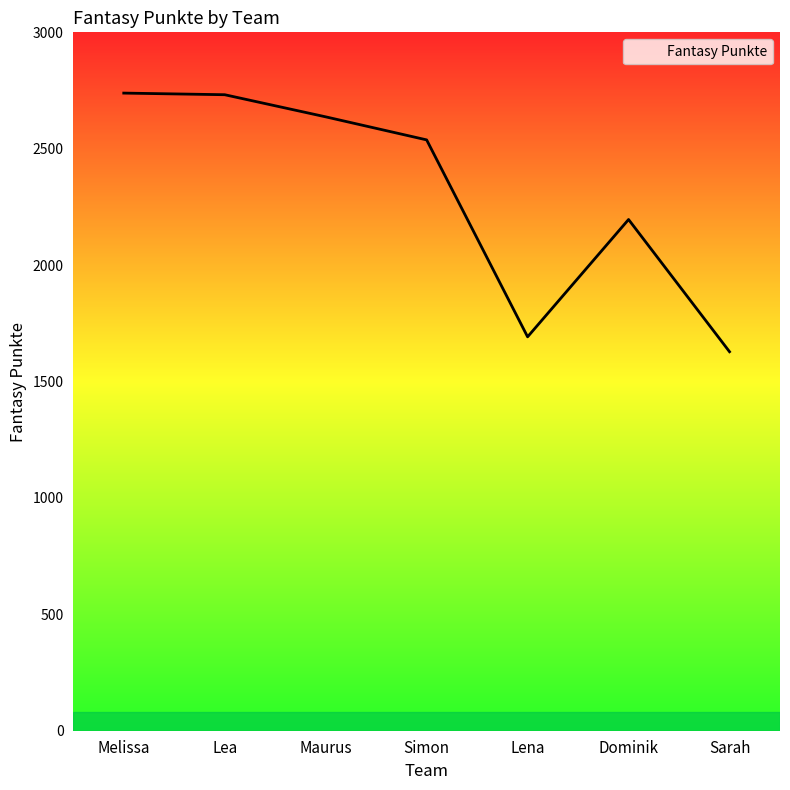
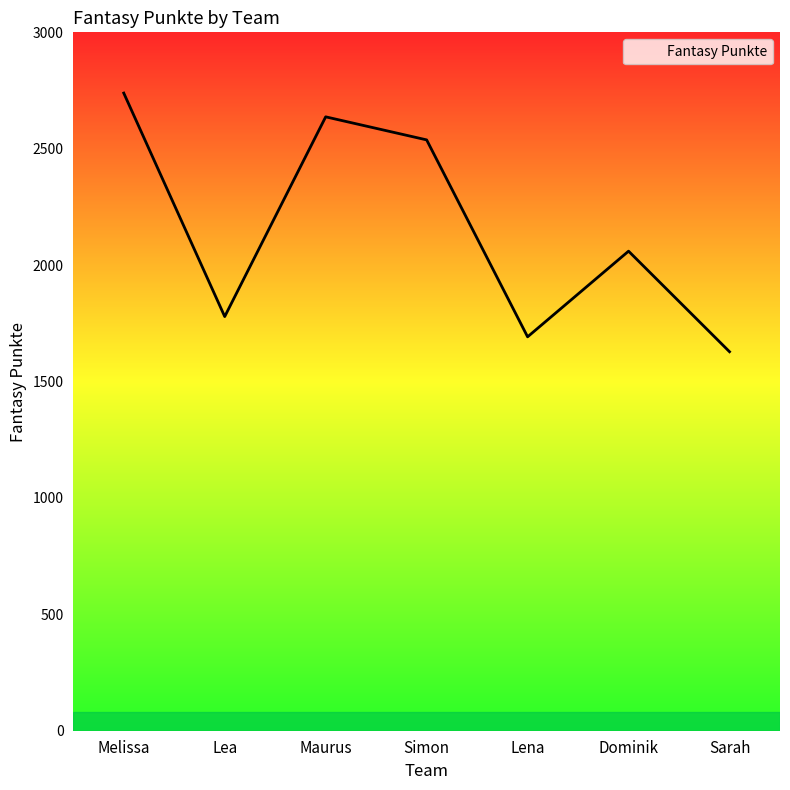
Lea: 2730 -> 1780
Dominik: 2200 -> 2060
